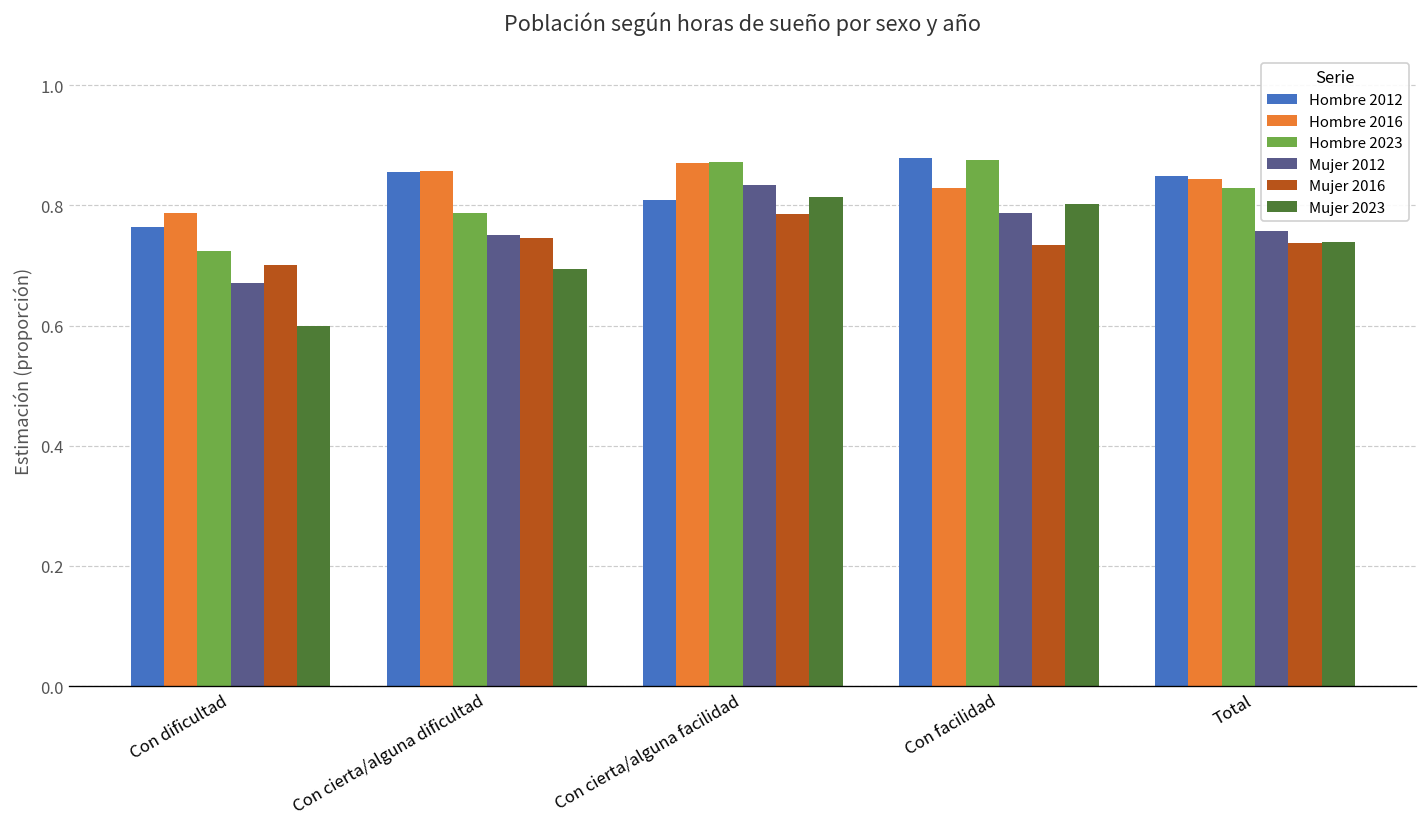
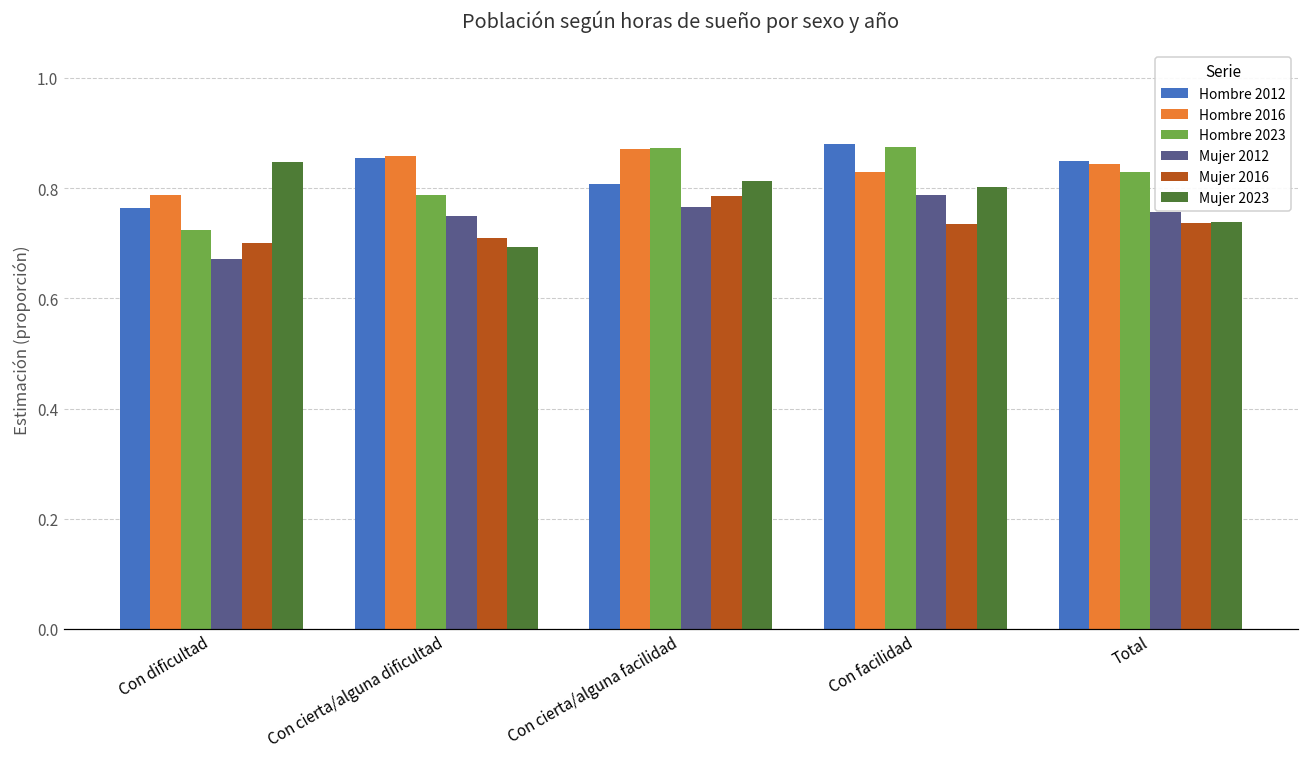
Mujer 2023, Con dificultad: 0.60 -> 0.85
Mujer 2016, Con cierta/alguna dificultad: 0.75 -> 0.71
Mujer 2012, Con cierta/alguna facilidad: 0.83 -> 0.77
